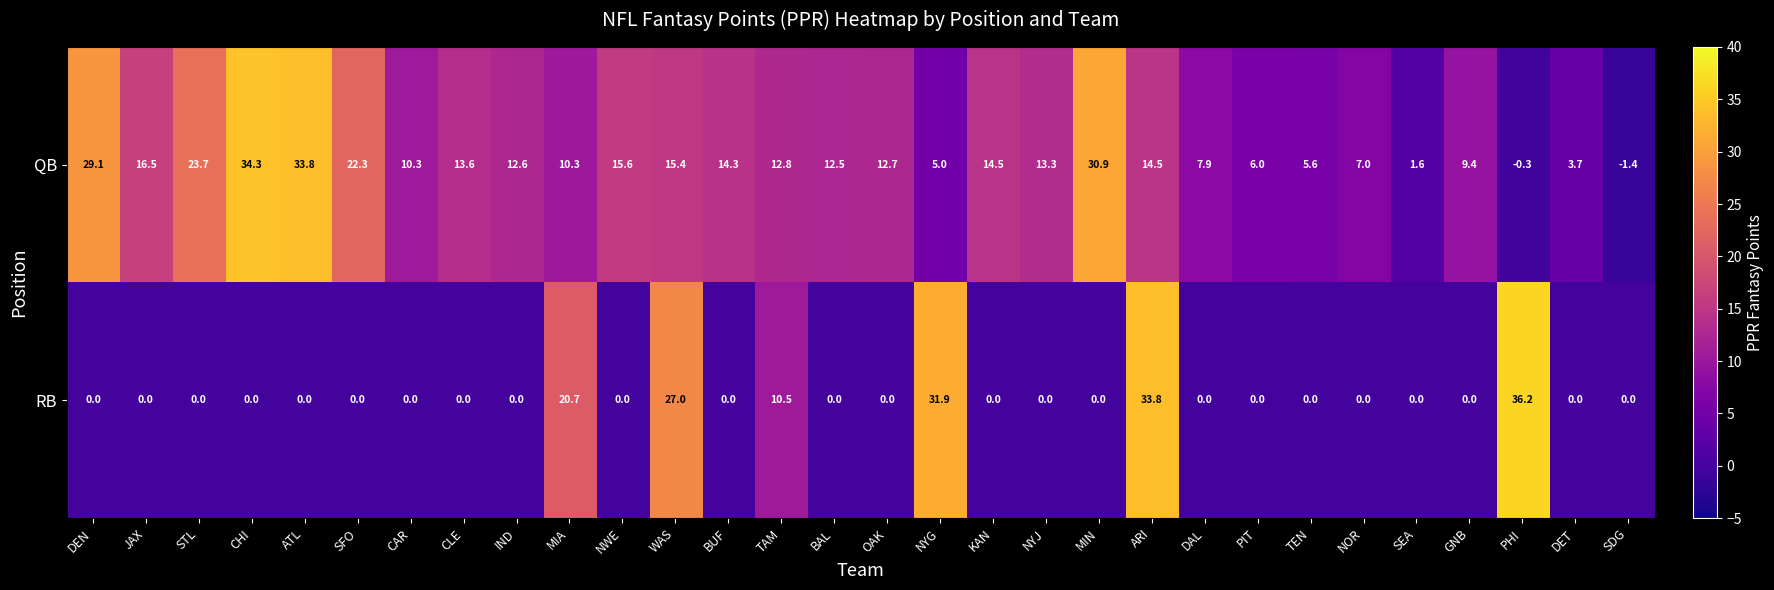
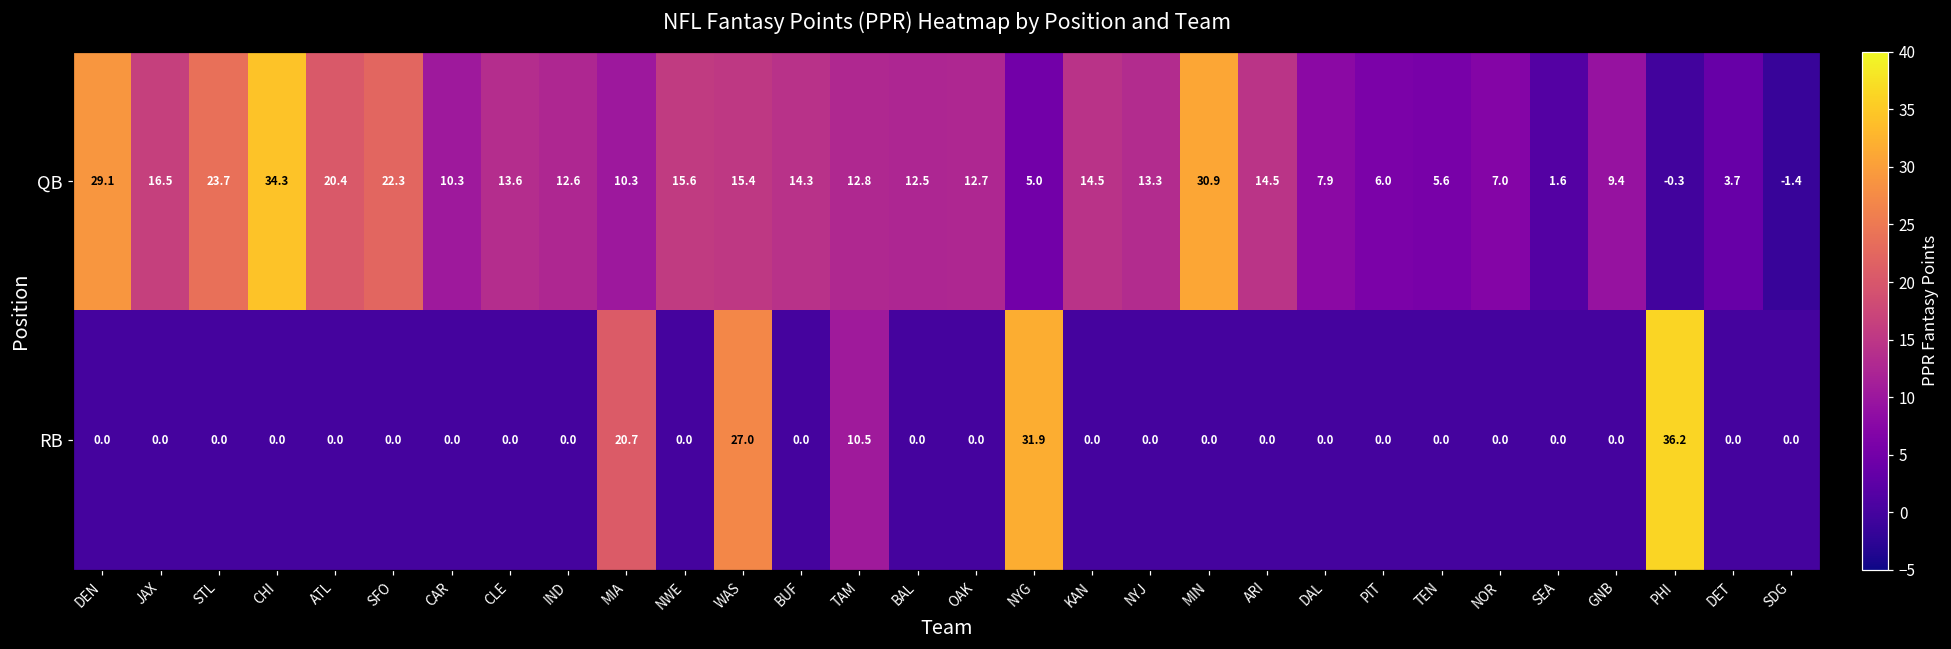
QB, ATL: 33.8 -> 20.4
RB, ARI: 33.8 -> 0.0
